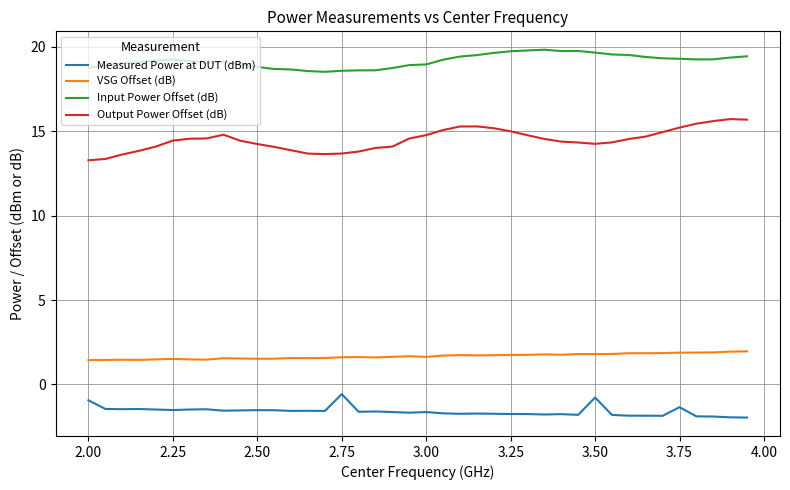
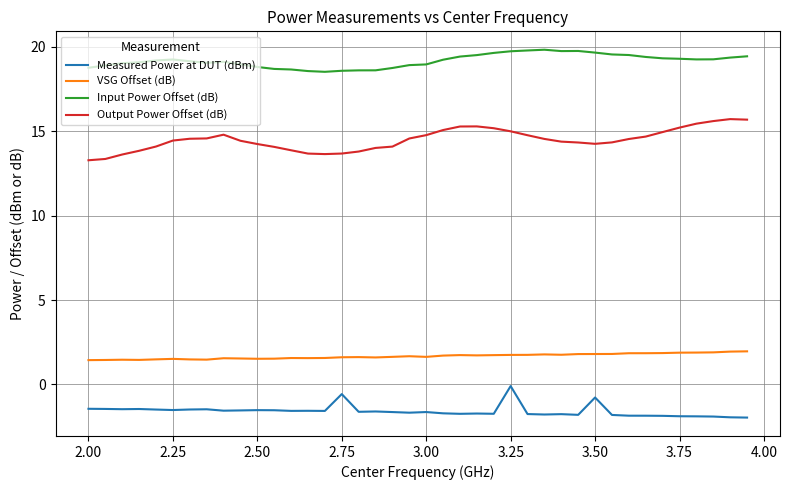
Measured Power at DUT (dBm), 2.00: -0.9 -> -1.4
Measured Power at DUT (dBm), 3.25: -1.8 -> -0.1
Measured Power at DUT (dBm), 3.75: -1.3 -> -1.9
